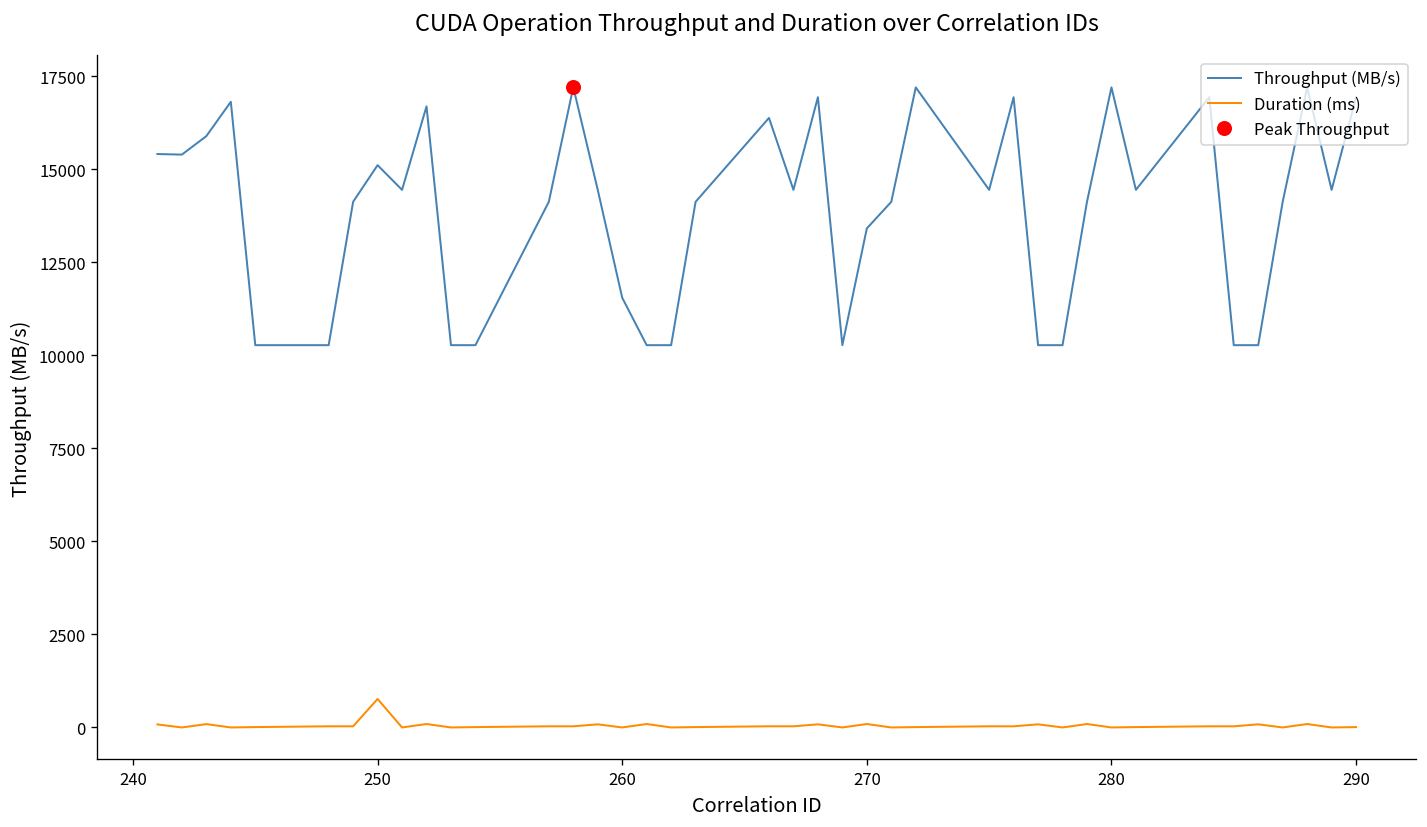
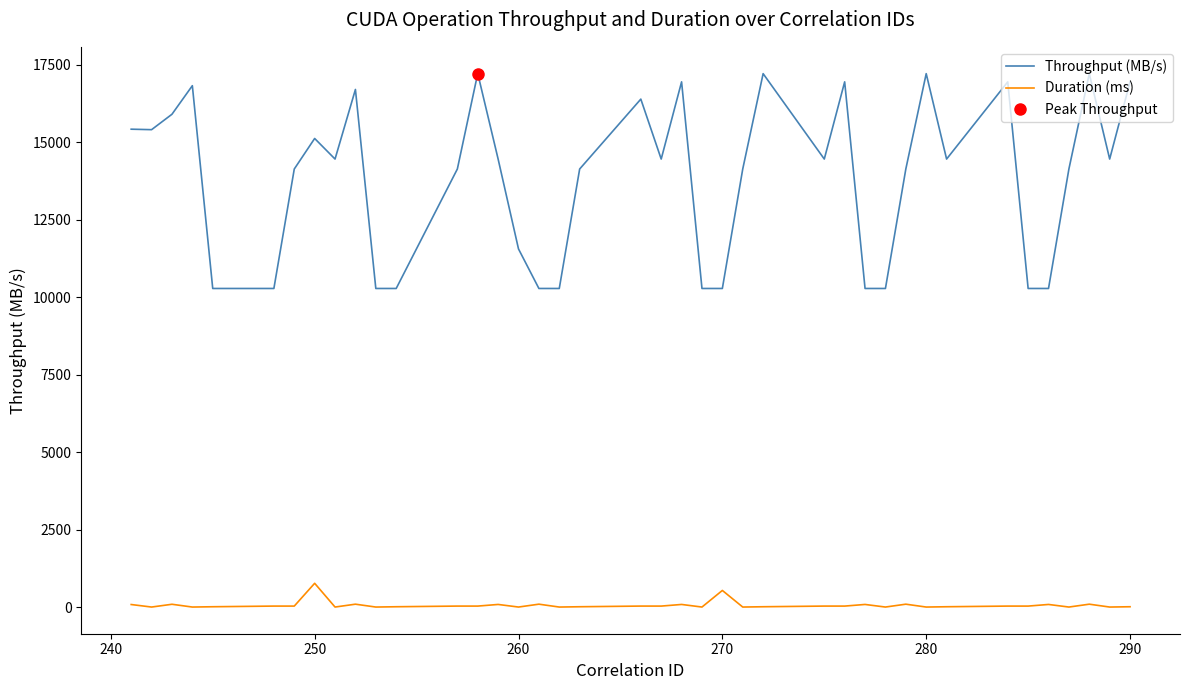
Throughput (MB/s), 270: 13400 -> 10300
Duration (ms), 270: 100 -> 500
